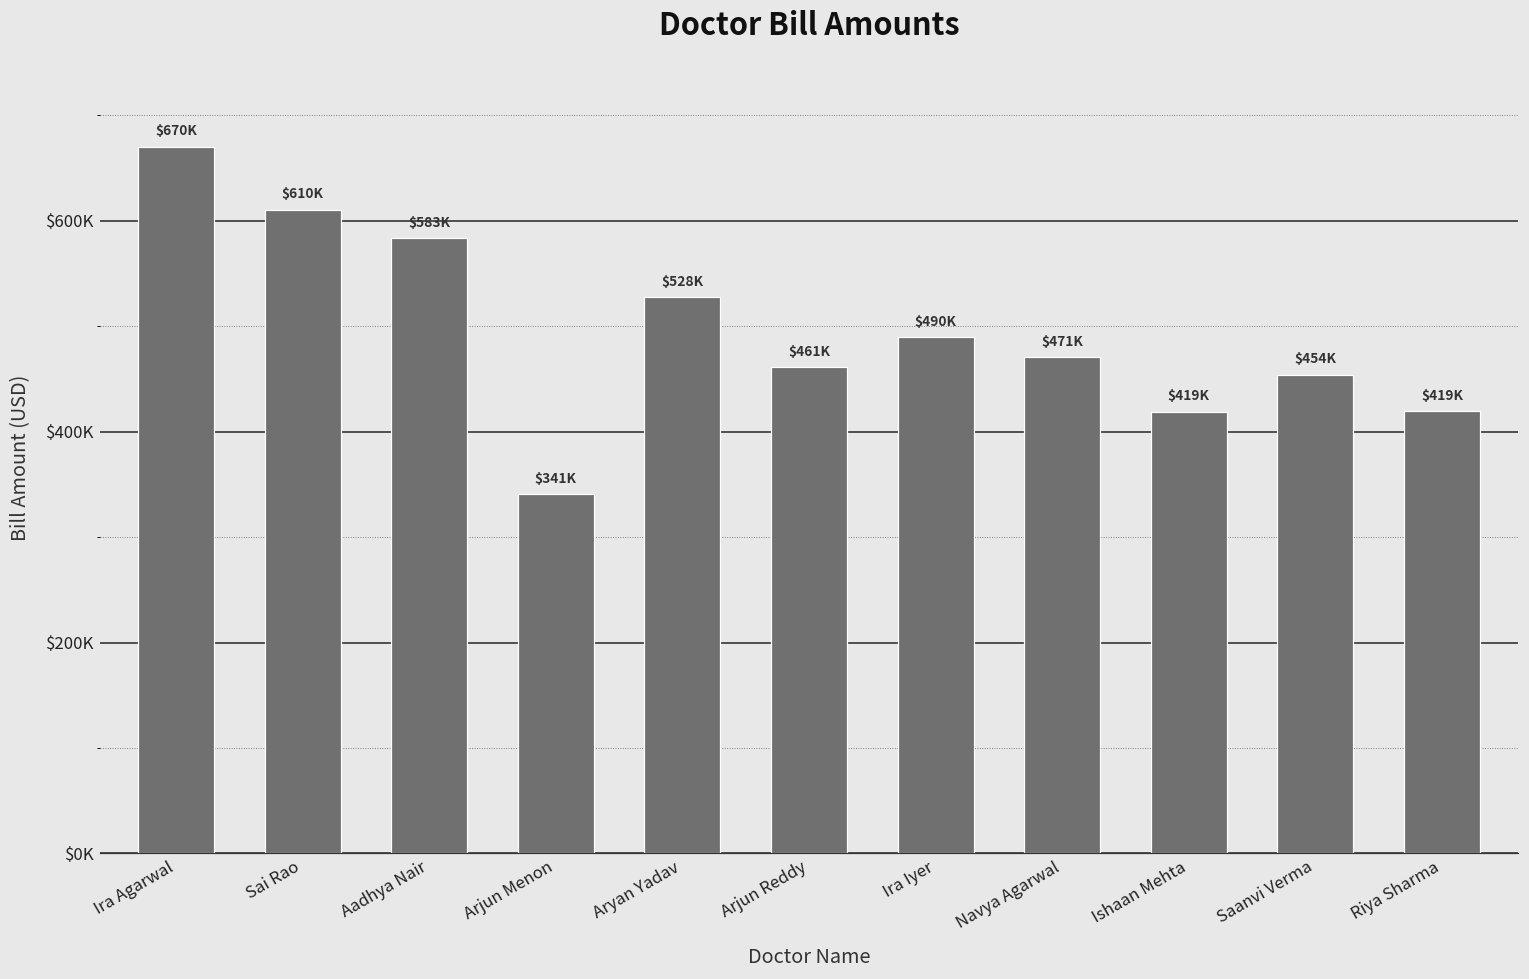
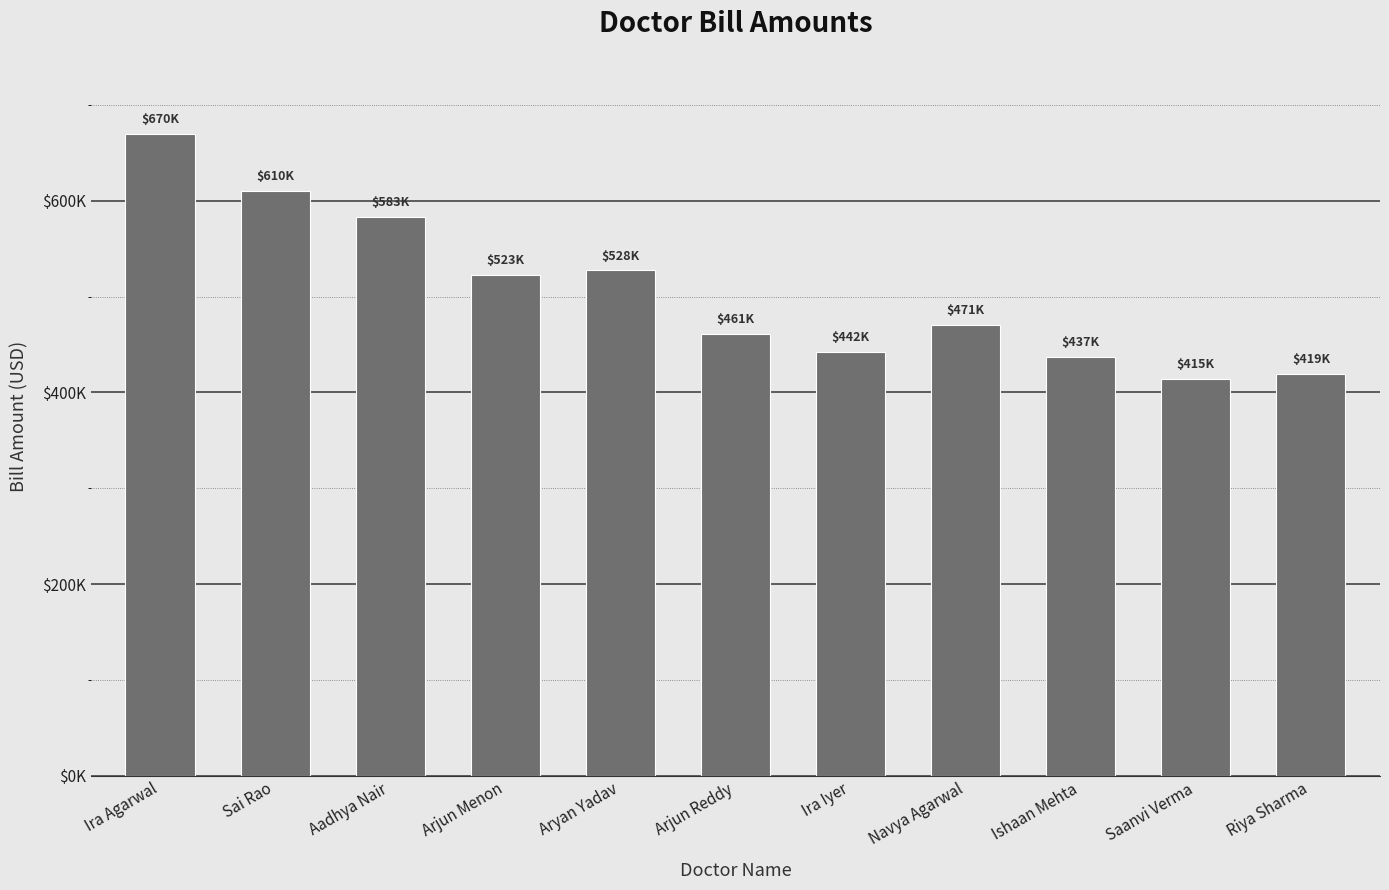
Arjun Menon: $341K -> $523K
Ira Iyer: $490K -> $442K
Ishaan Mehta: $419K -> $437K
Saanvi Verma: $454K -> $415K
